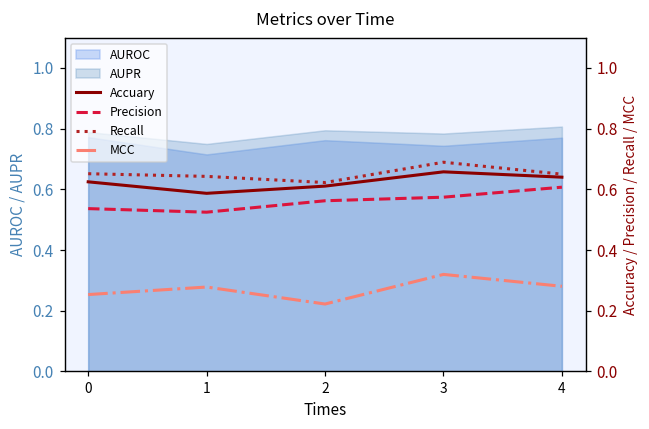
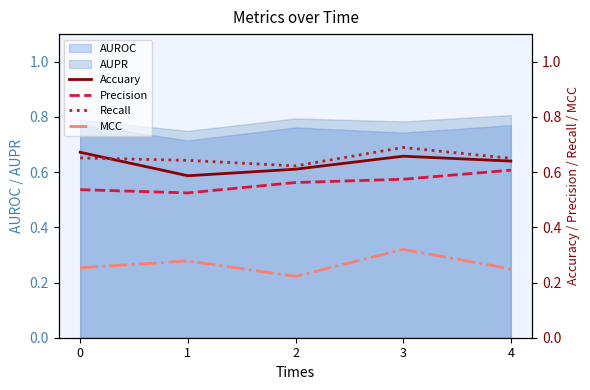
Accuary, 0: 0.62 -> 0.67
MCC, 4: 0.28 -> 0.25
